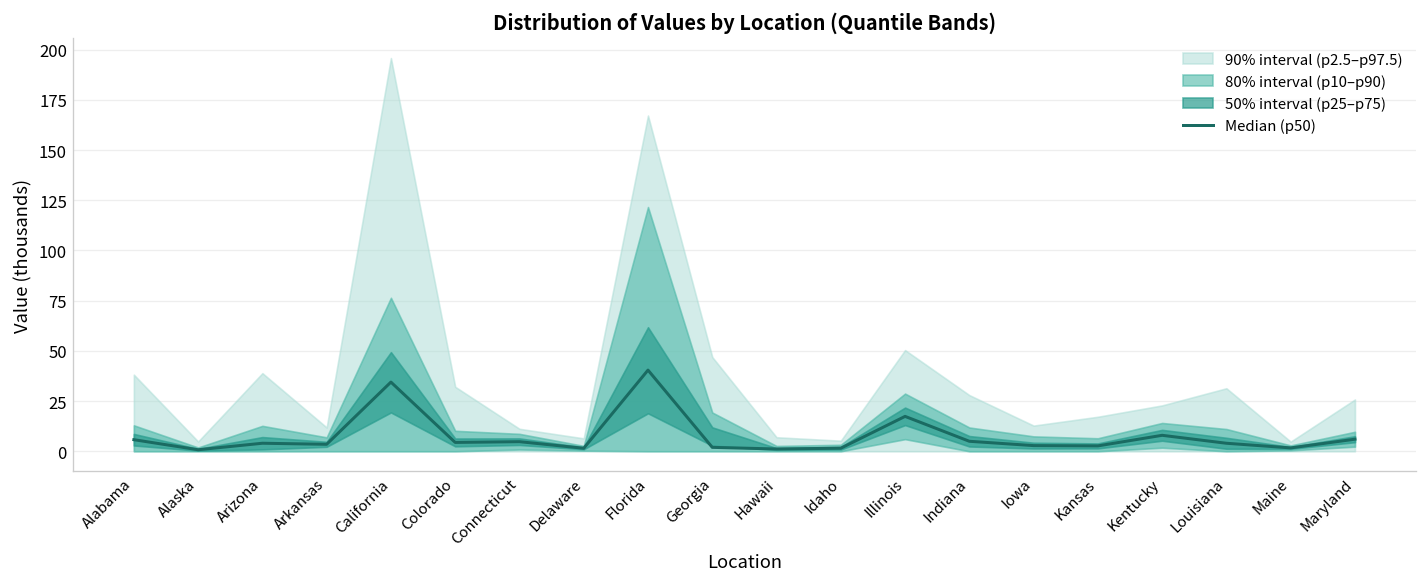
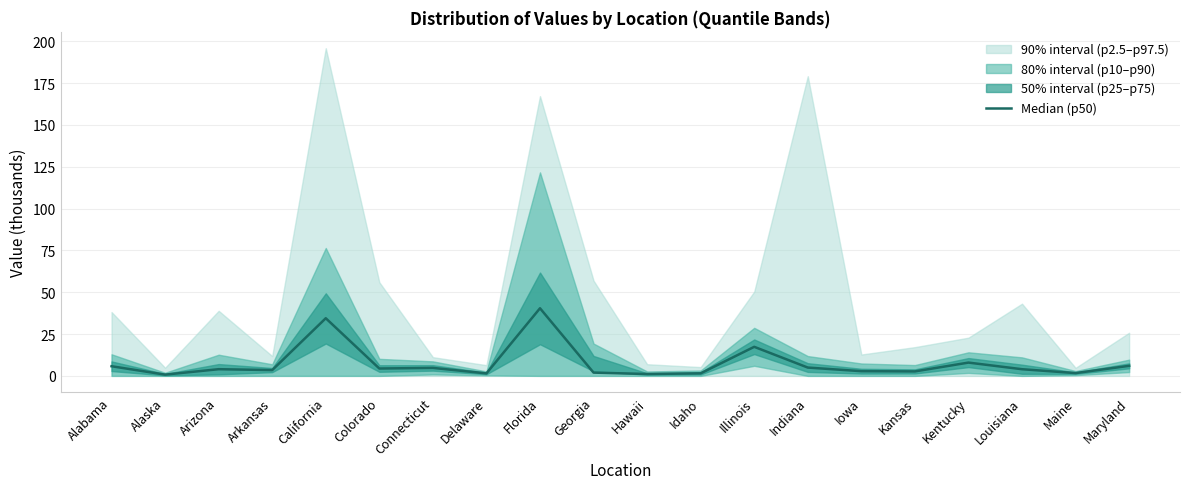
90% interval (p2.5–p97.5), Colorado: 32 -> 56
90% interval (p2.5–p97.5), Georgia: 47 -> 57
90% interval (p2.5–p97.5), Indiana: 28 -> 179
90% interval (p2.5–p97.5), Louisiana: 31 -> 43
